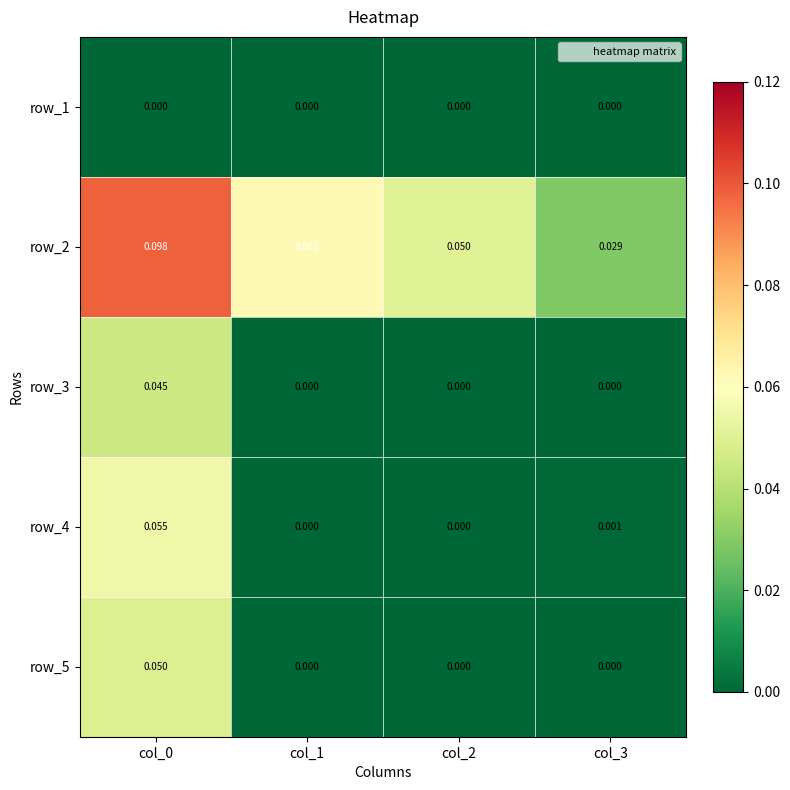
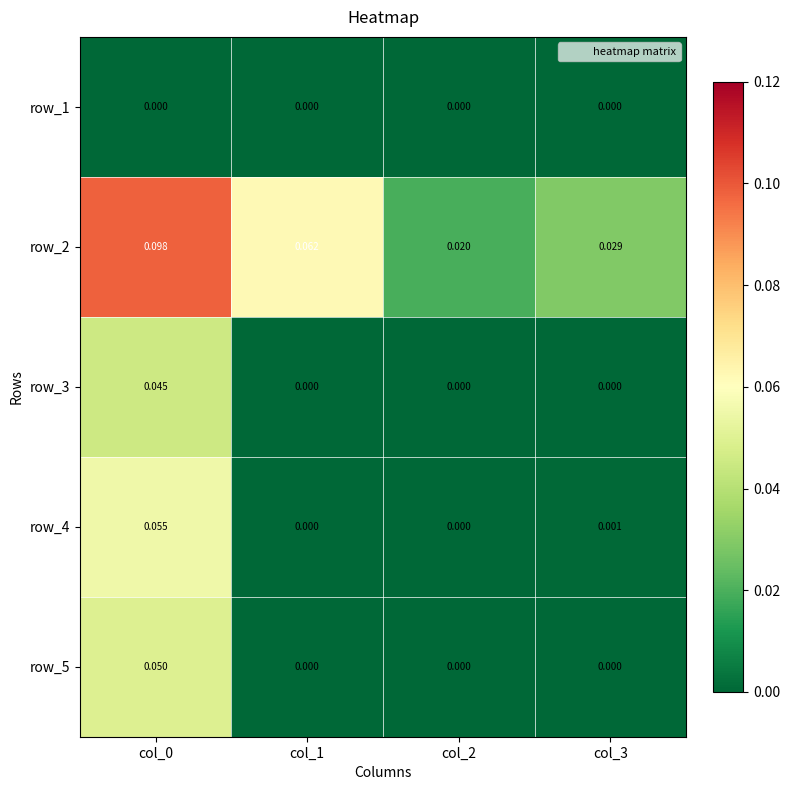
row_2, col_2: 0.050 -> 0.020
